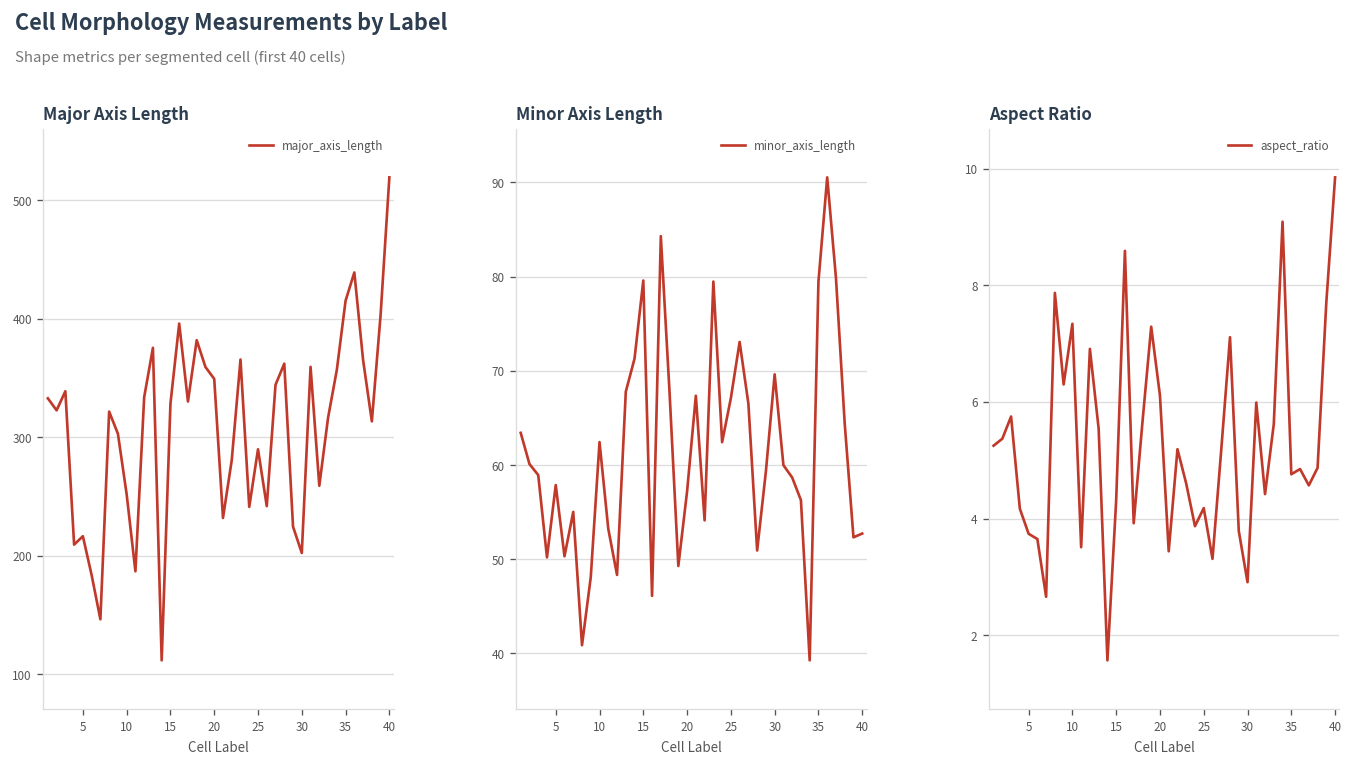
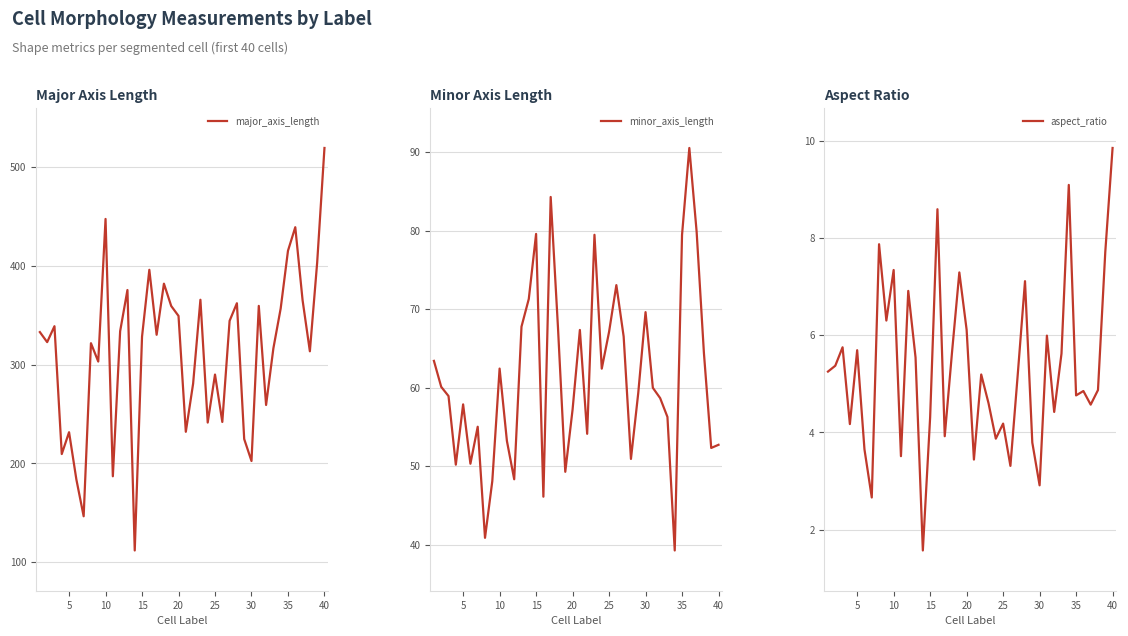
Major Axis Length, 5: 220 -> 230
Major Axis Length, 10: 250 -> 450
Aspect Ratio, 5: 3.7 -> 5.7
